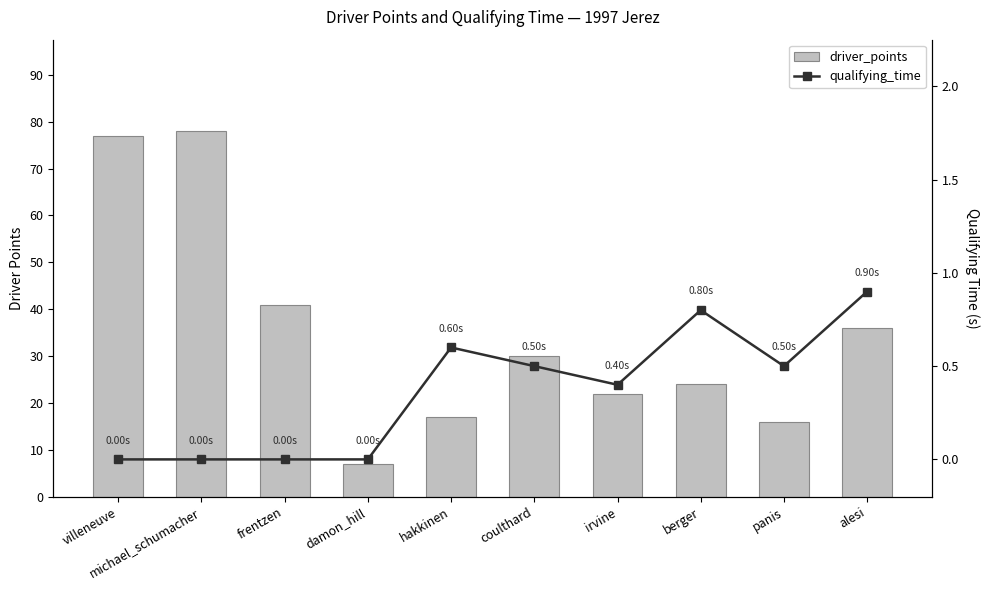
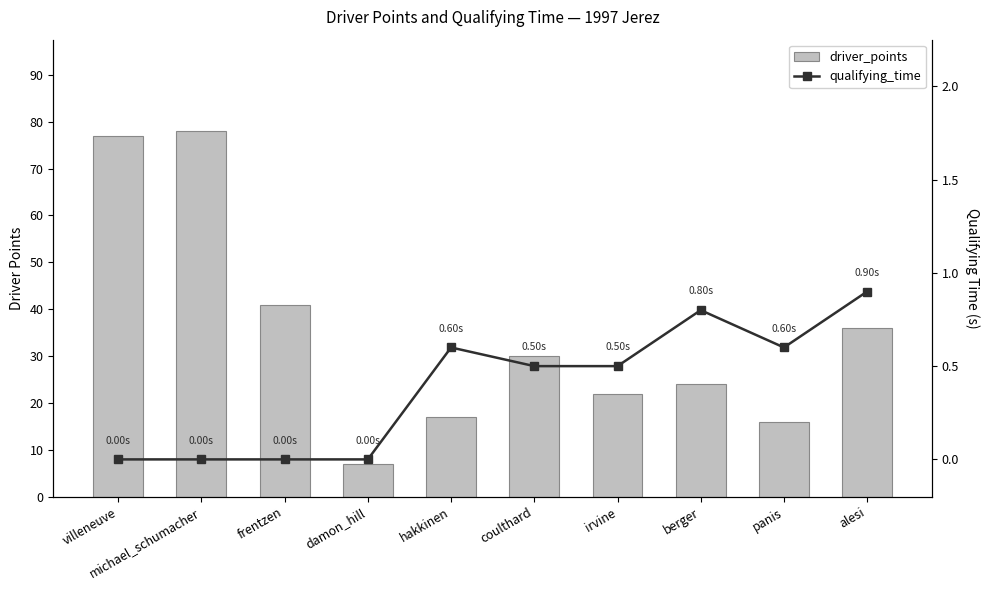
qualifying_time, irvine: 0.40s -> 0.50s
qualifying_time, panis: 0.50s -> 0.60s
